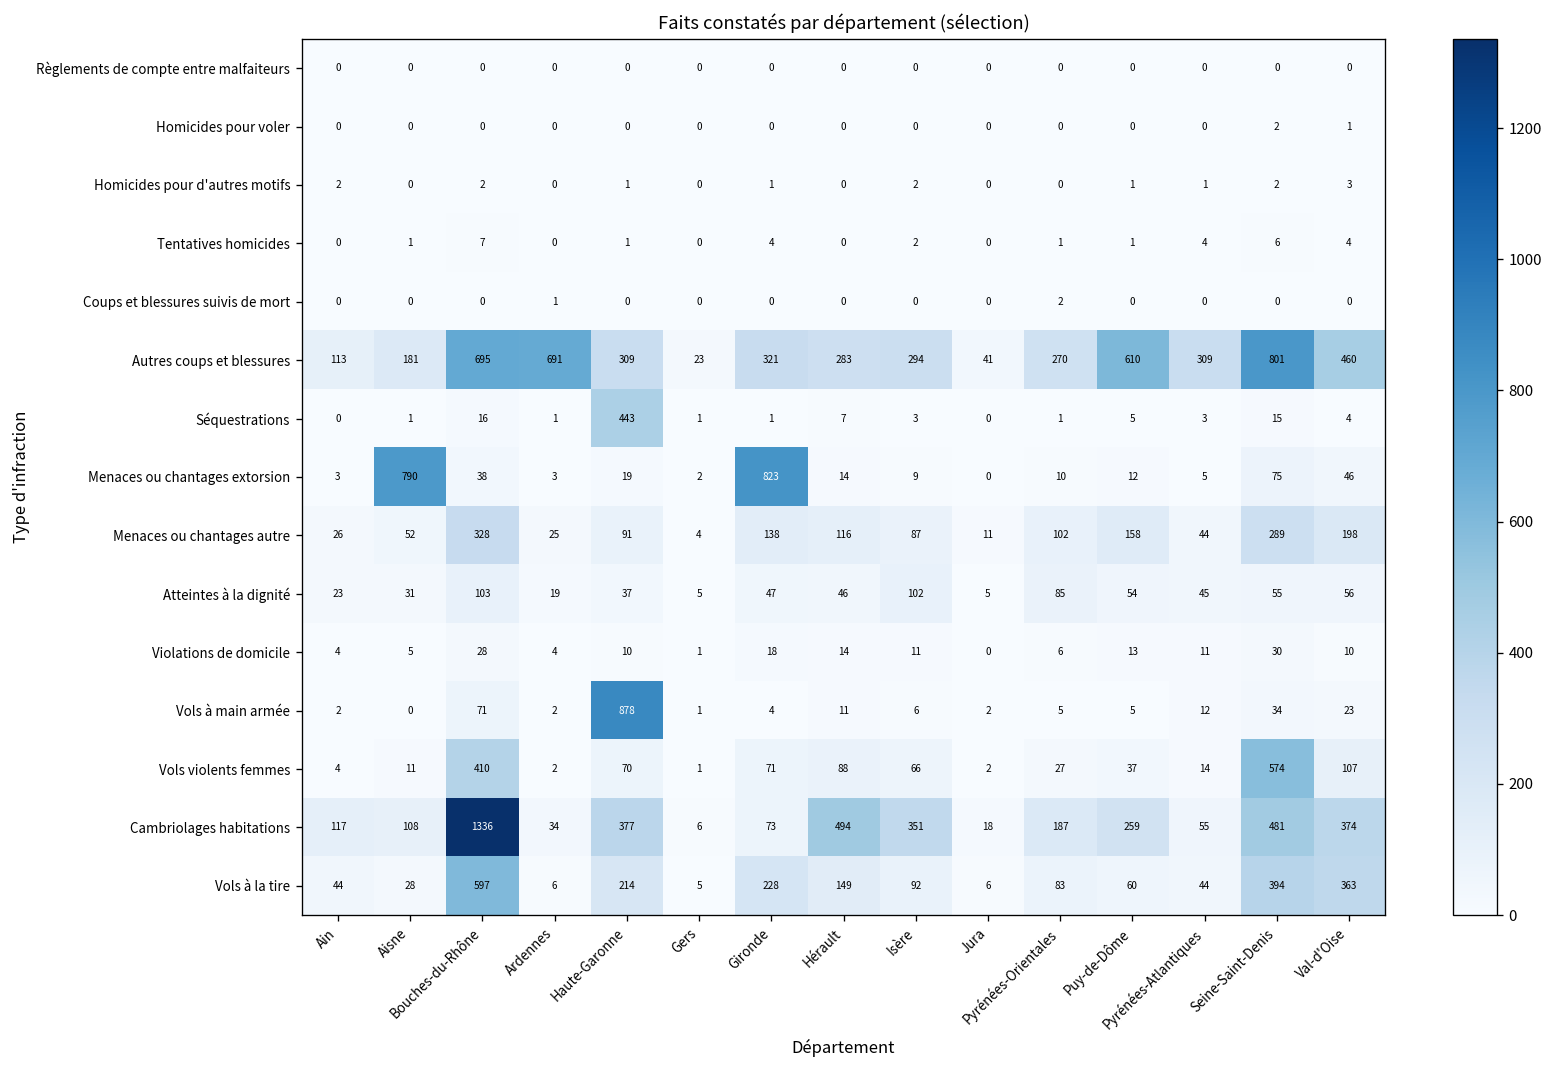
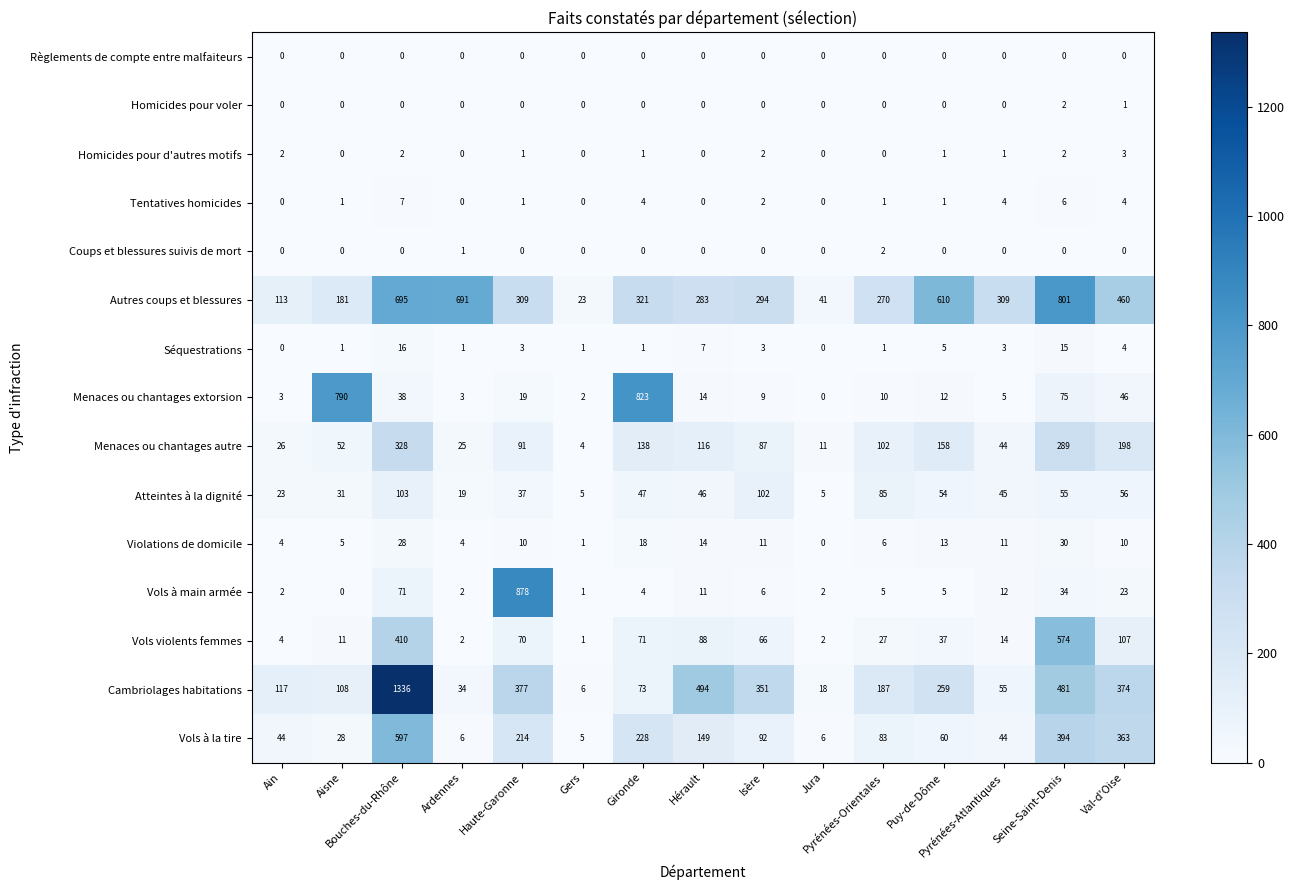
Séquestrations, Haute-Garonne: 443 -> 3
